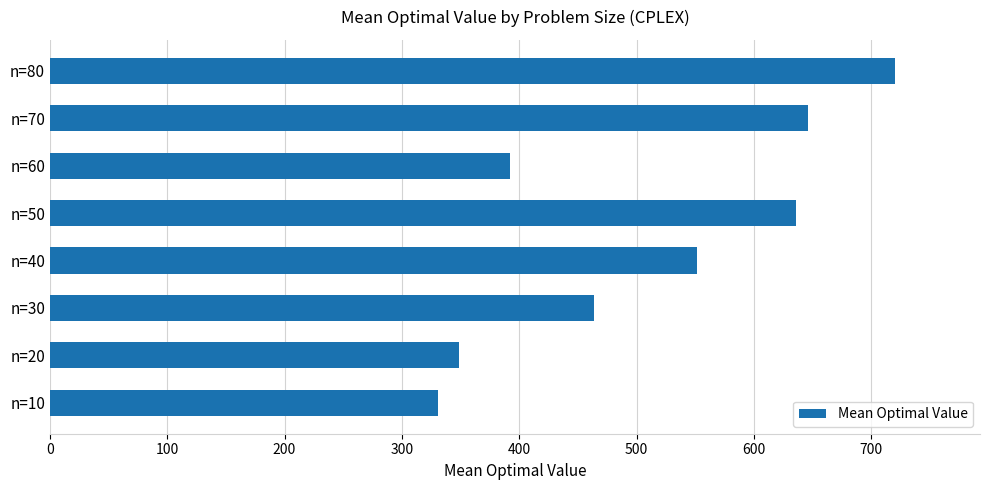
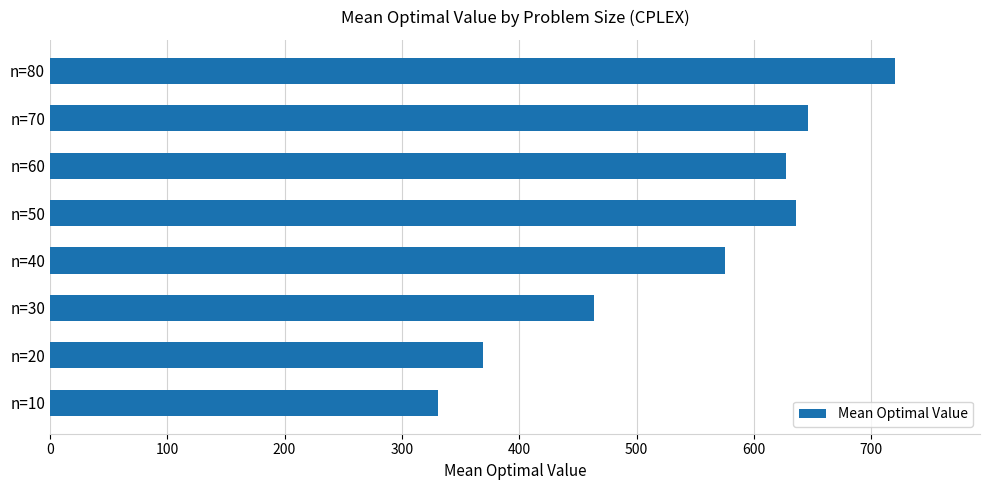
n=60: 392 -> 627
n=40: 551 -> 575
n=20: 349 -> 369
